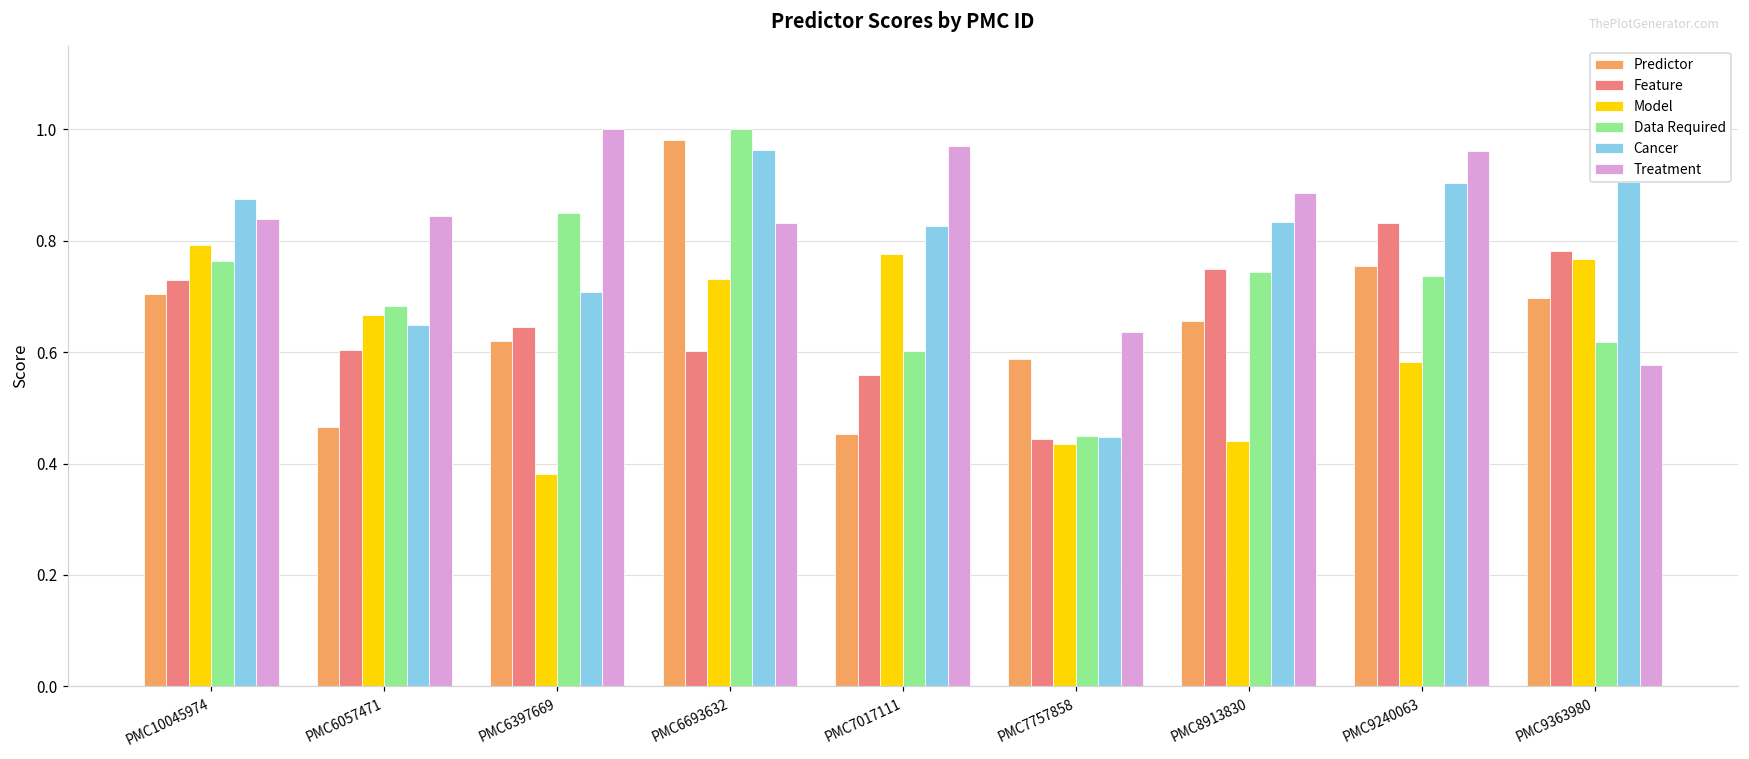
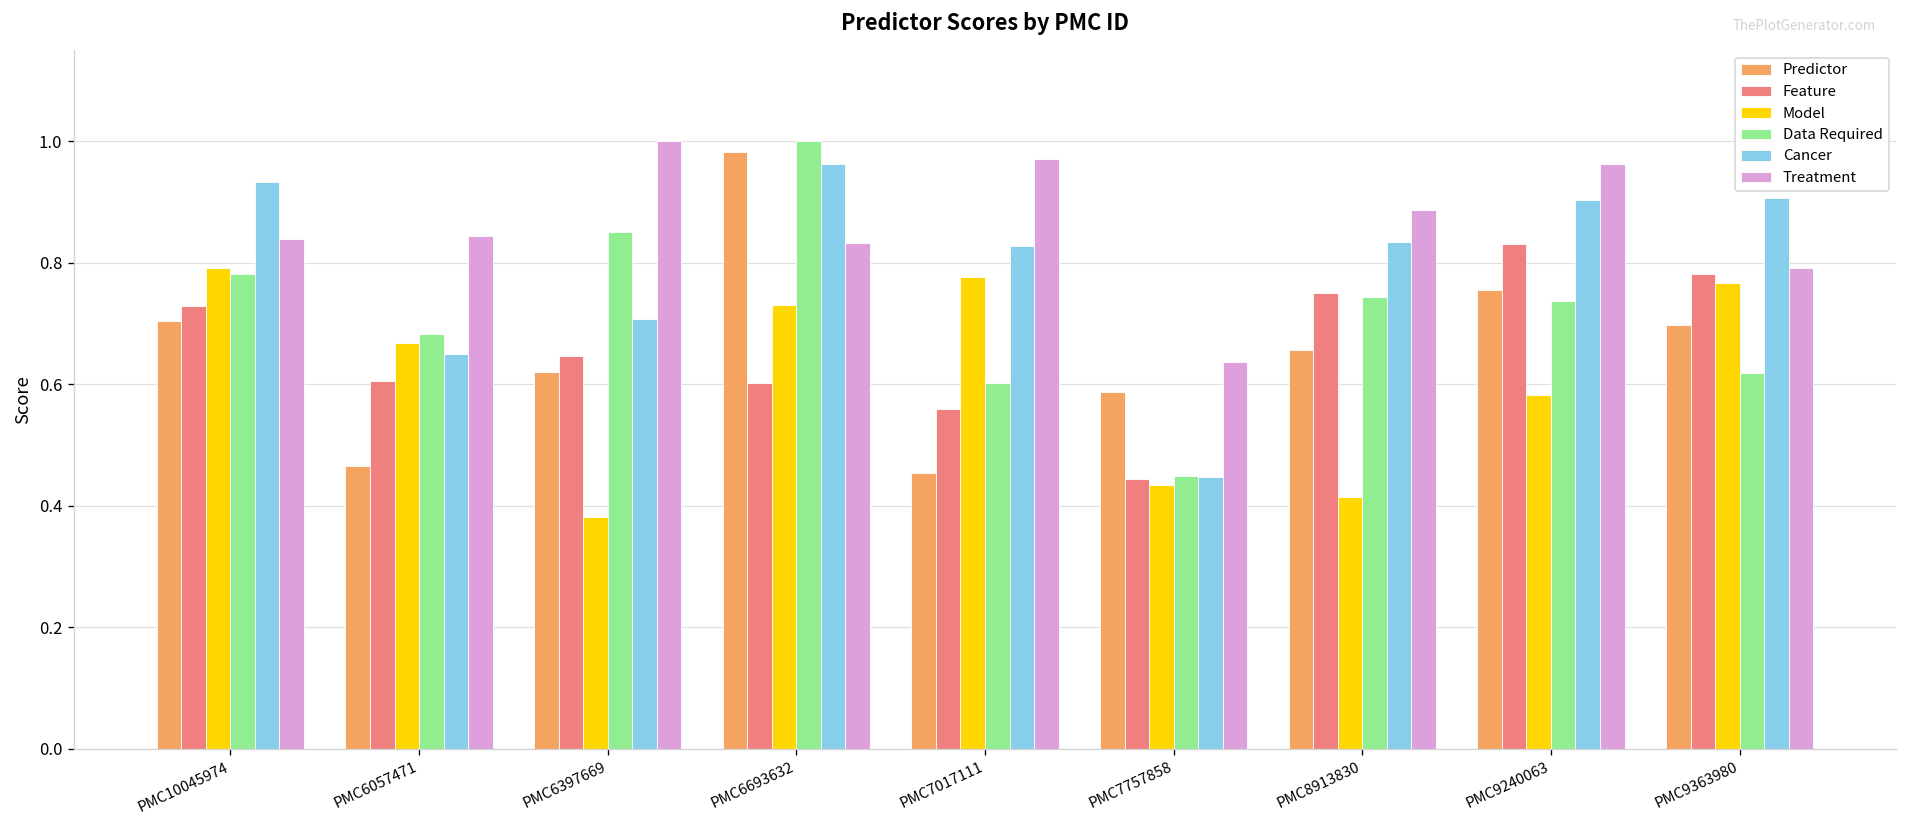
Data Required, PMC10045974: 0.76 -> 0.78
Cancer, PMC10045974: 0.88 -> 0.93
Model, PMC8913830: 0.44 -> 0.41
Treatment, PMC9363980: 0.58 -> 0.79
